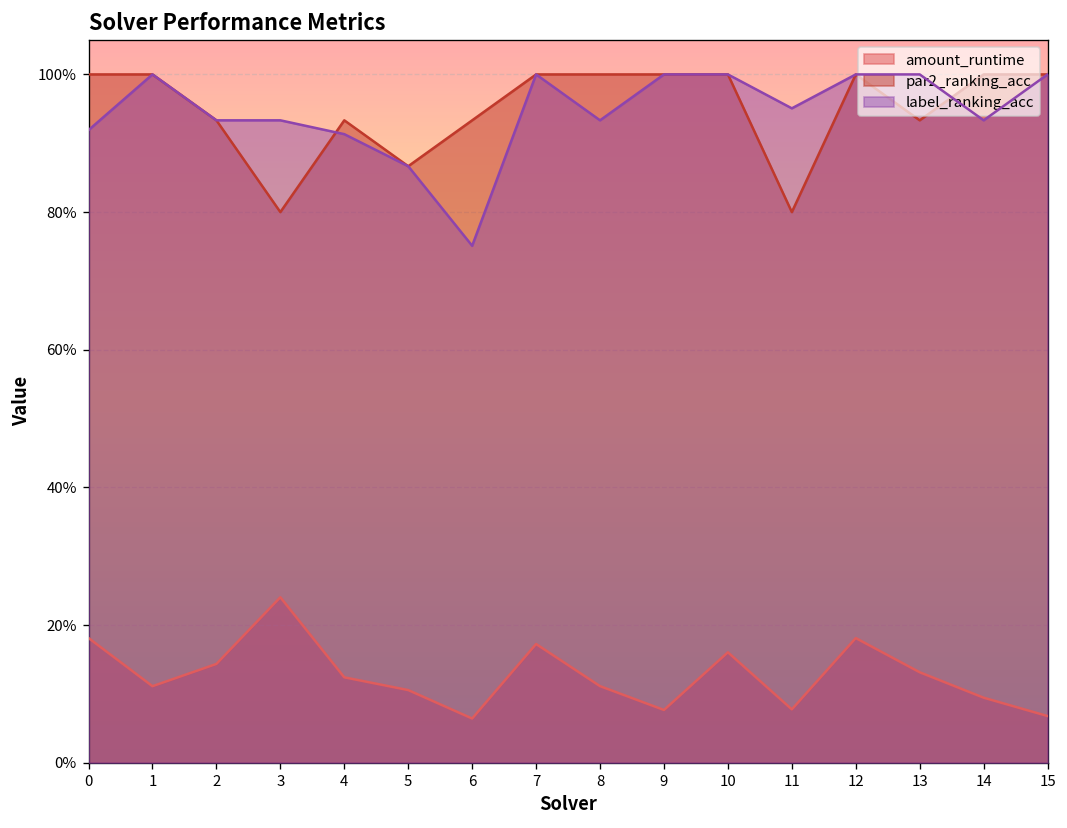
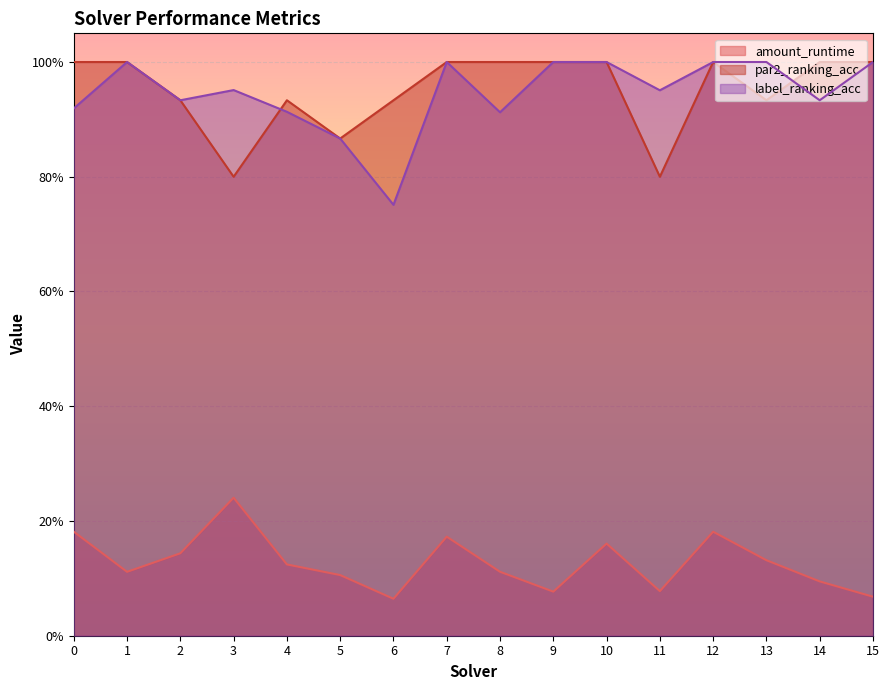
label_ranking_acc, 3: 93% -> 95%
label_ranking_acc, 8: 93% -> 91%
